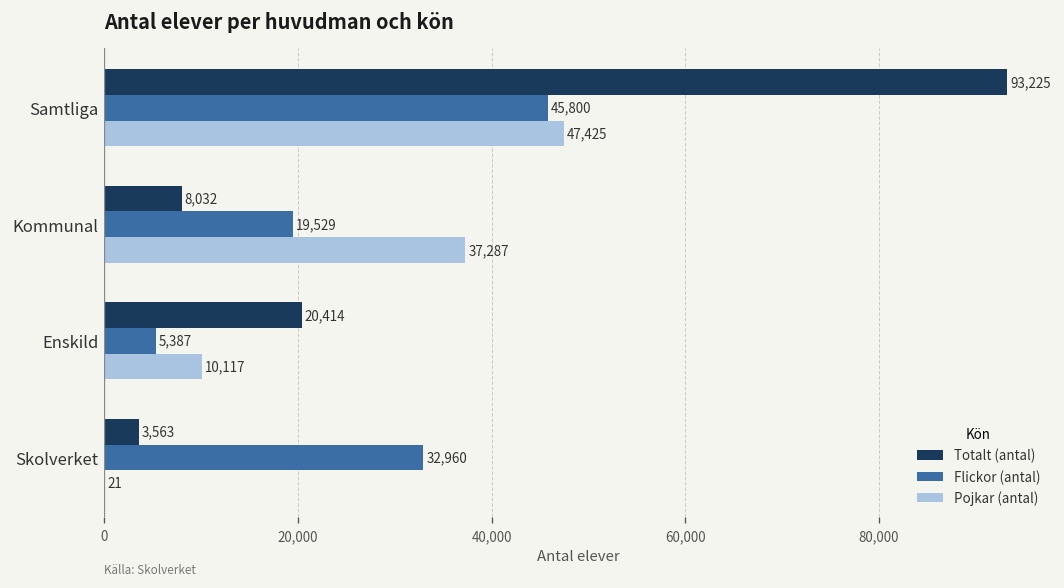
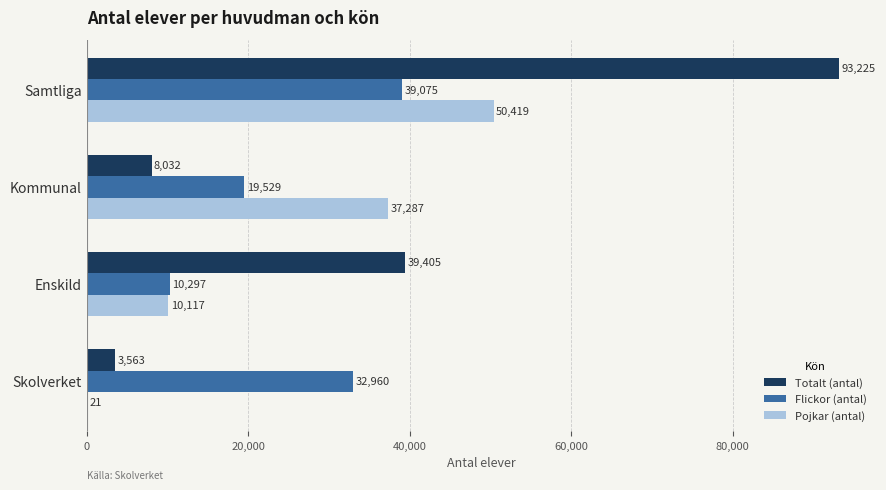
Flickor (antal), Samtliga: 45,800 -> 39,075
Pojkar (antal), Samtliga: 47,425 -> 50,419
Totalt (antal), Enskild: 20,414 -> 39,405
Flickor (antal), Enskild: 5,387 -> 10,297
